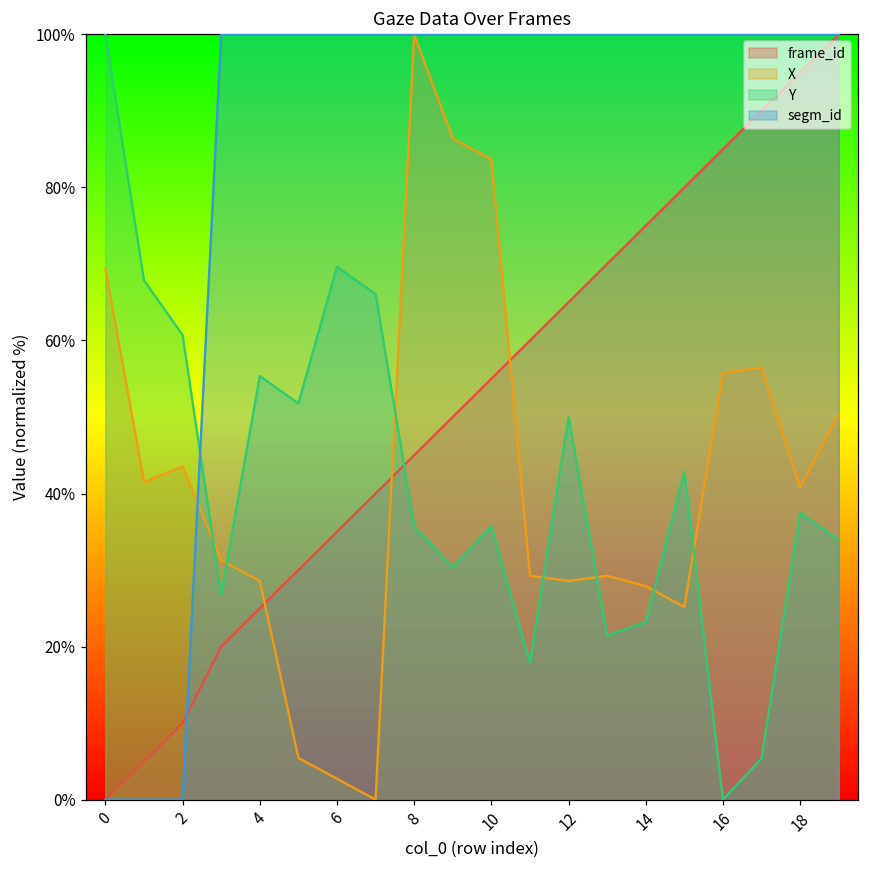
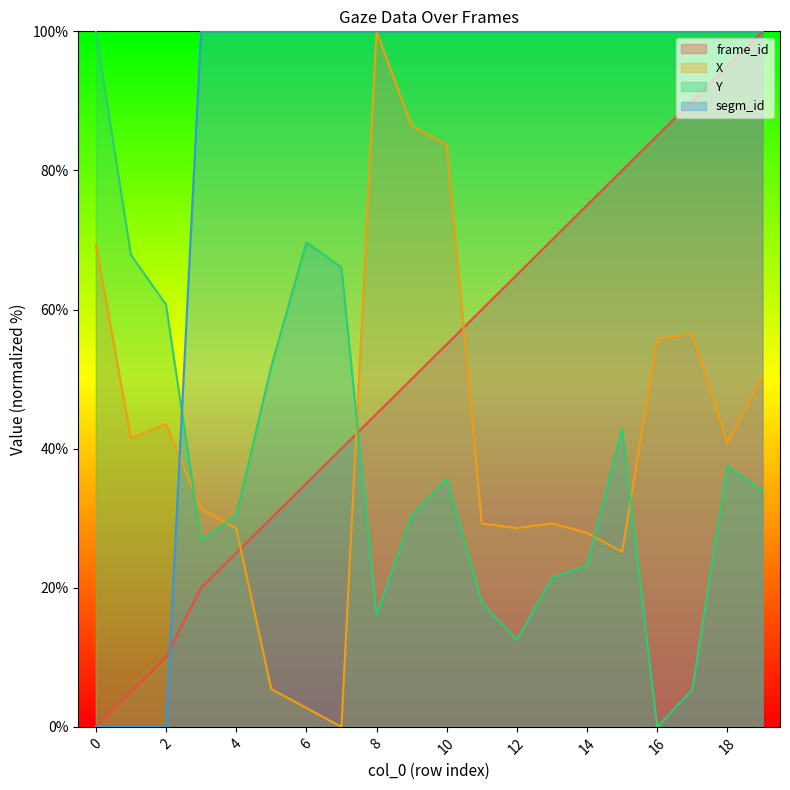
Y, 4: 55% -> 30%
Y, 8: 36% -> 16%
Y, 12: 50% -> 12%
